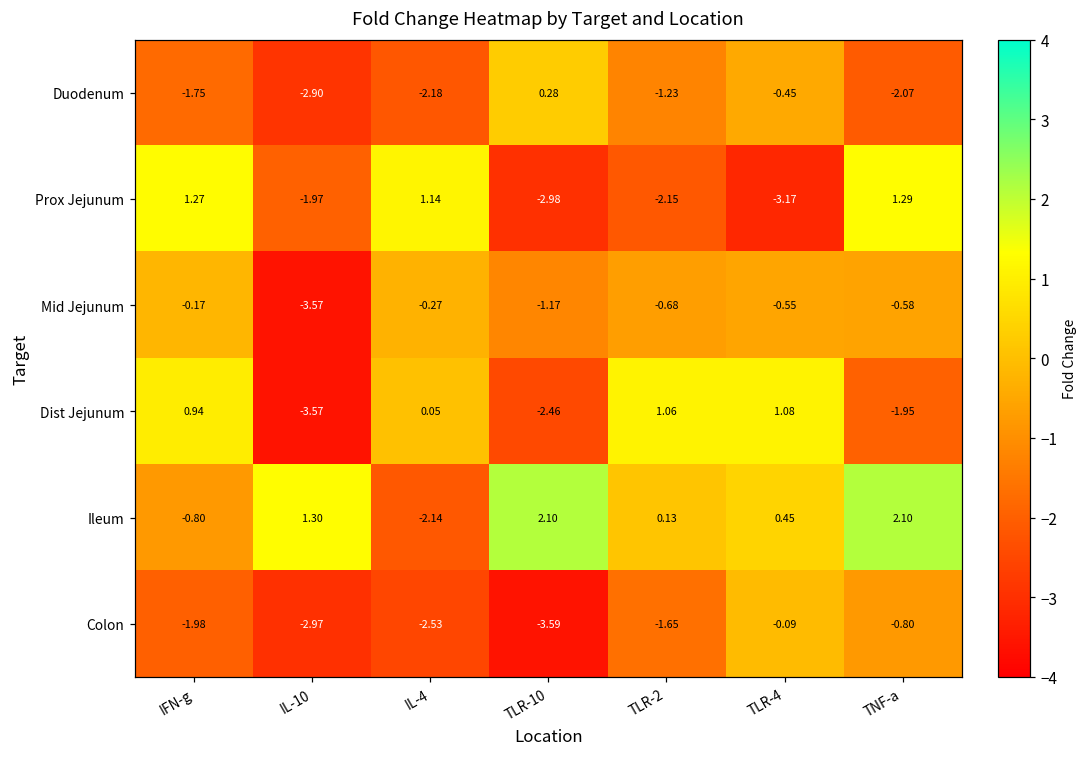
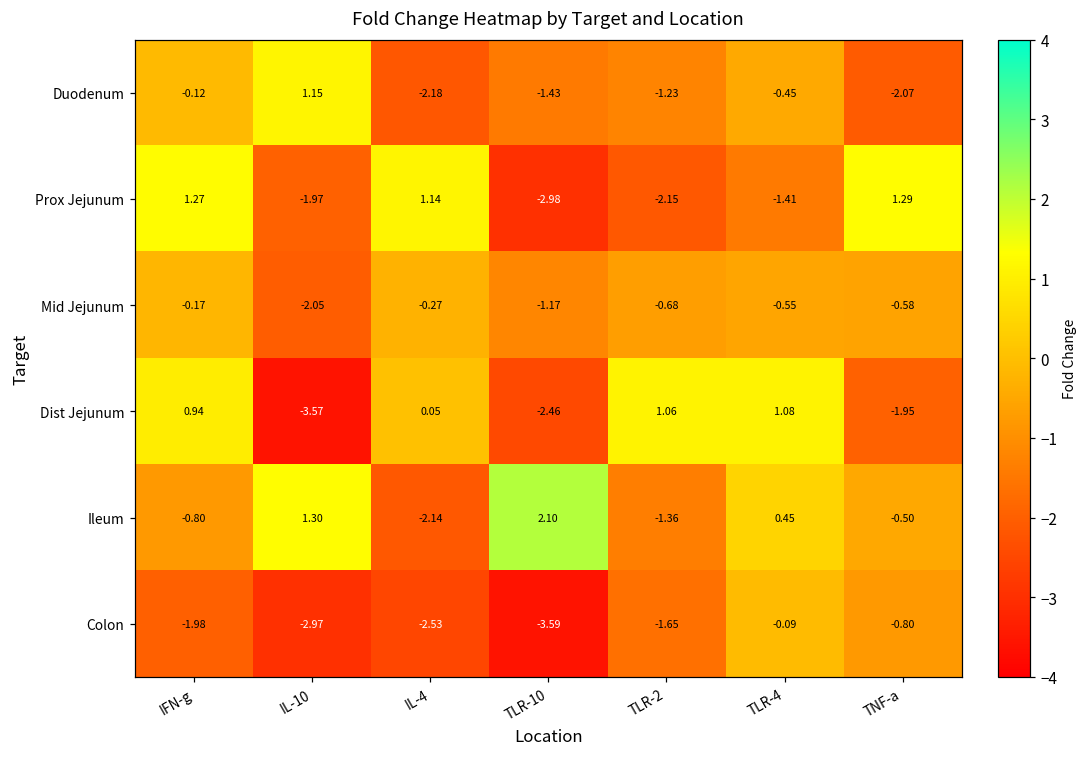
Duodenum, IFN-g: -1.75 -> -0.12
Duodenum, IL-10: -2.90 -> 1.15
Duodenum, TLR-10: 0.28 -> -1.43
Prox Jejunum, TLR-4: -3.17 -> -1.41
Mid Jejunum, IL-10: -3.57 -> -2.05
Ileum, TLR-2: 0.13 -> -1.36
Ileum, TNF-a: 2.10 -> -0.50
